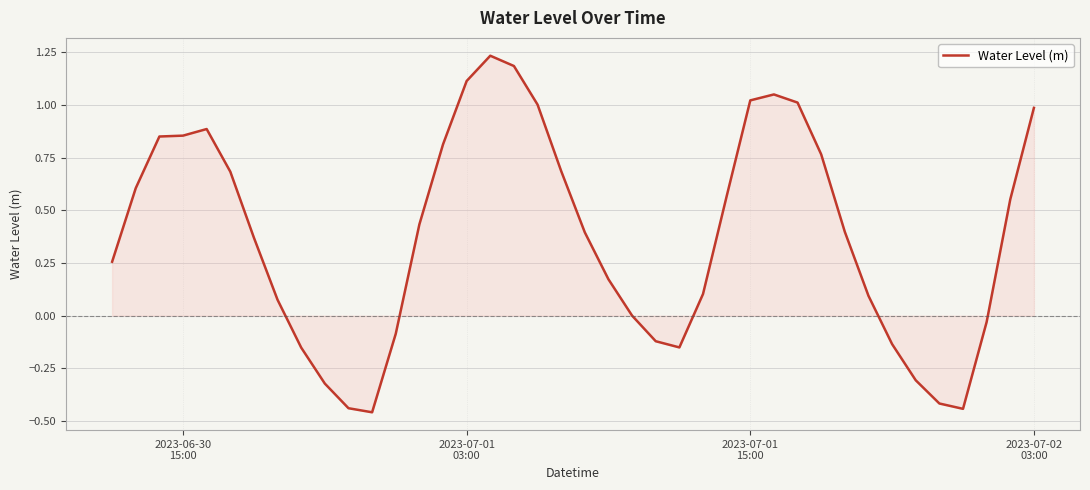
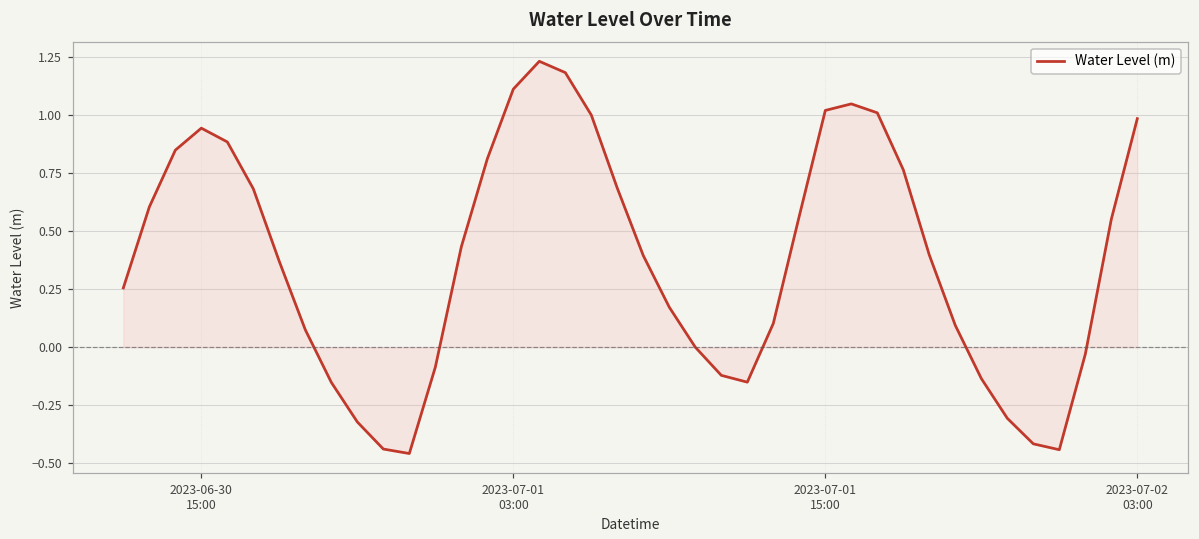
Water Level (m), 2023-06-30 15:00: 0.85 -> 0.94
